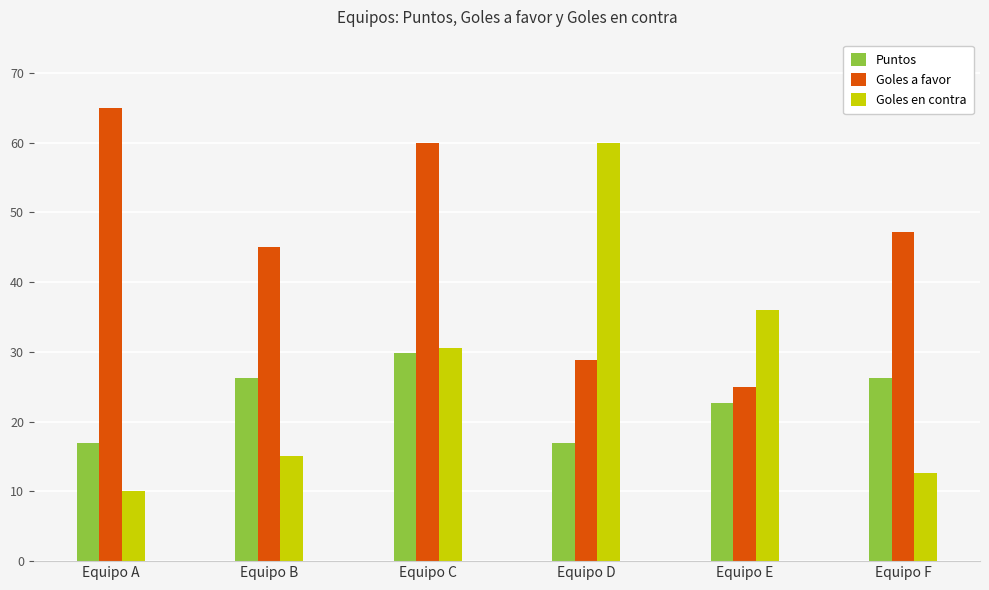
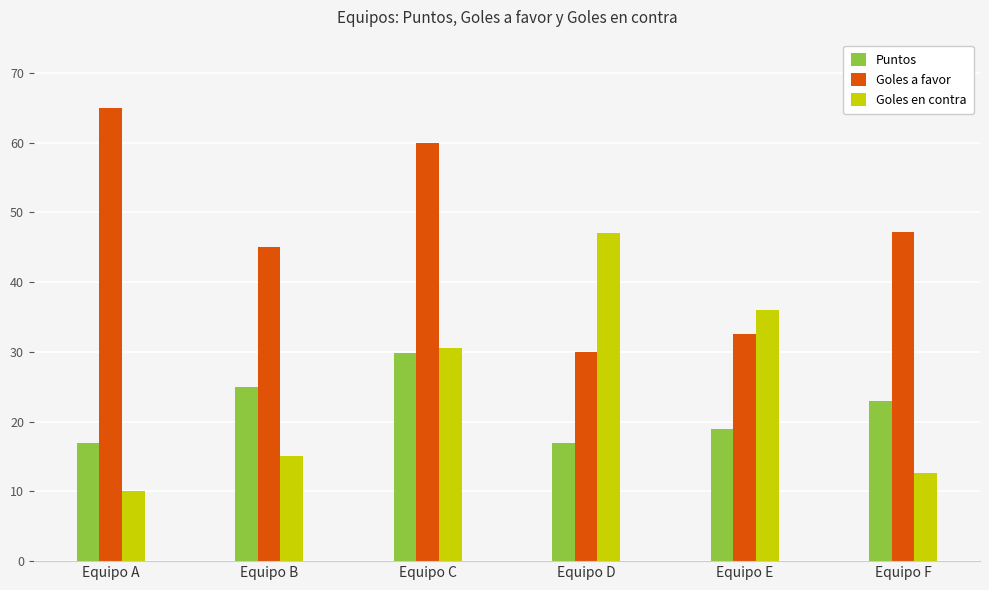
Puntos, Equipo B: 26 -> 25
Goles a favor, Equipo D: 29 -> 30
Goles en contra, Equipo D: 60 -> 47
Puntos, Equipo E: 23 -> 19
Goles a favor, Equipo E: 25 -> 33
Puntos, Equipo F: 26 -> 23
